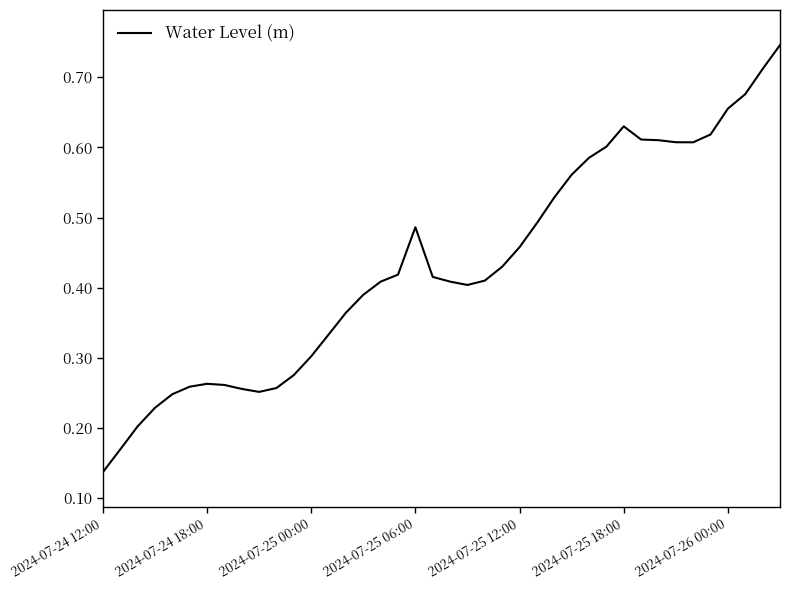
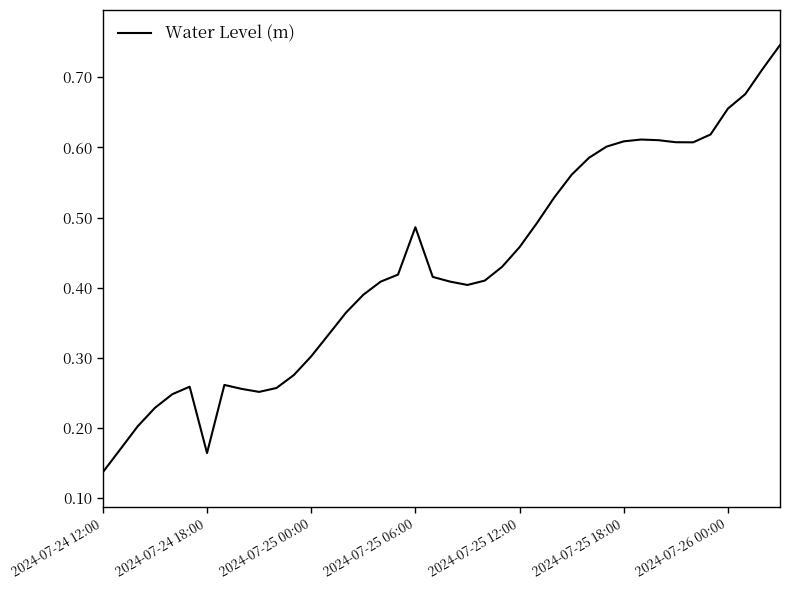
2024-07-24 18:00: 0.26 -> 0.16
2024-07-25 18:00: 0.63 -> 0.61
